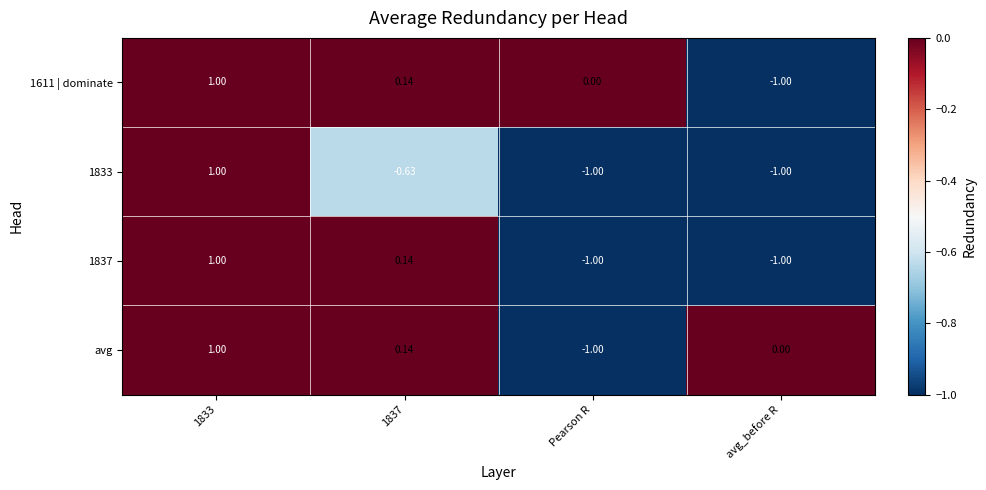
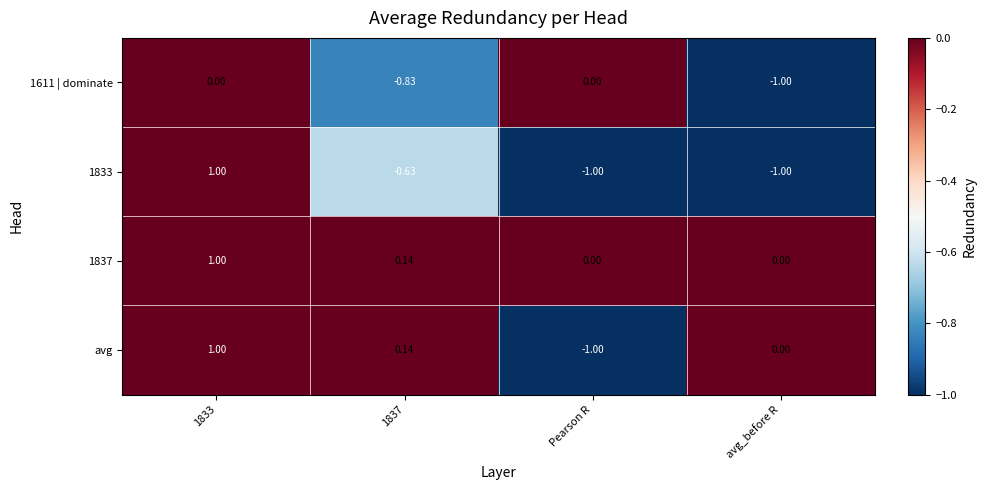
1611 | dominate, 1833: 1.00 -> 0.00
1611 | dominate, 1837: 0.14 -> -0.83
1837, Pearson R: -1.00 -> 0.00
1837, avg_before R: -1.00 -> 0.00
